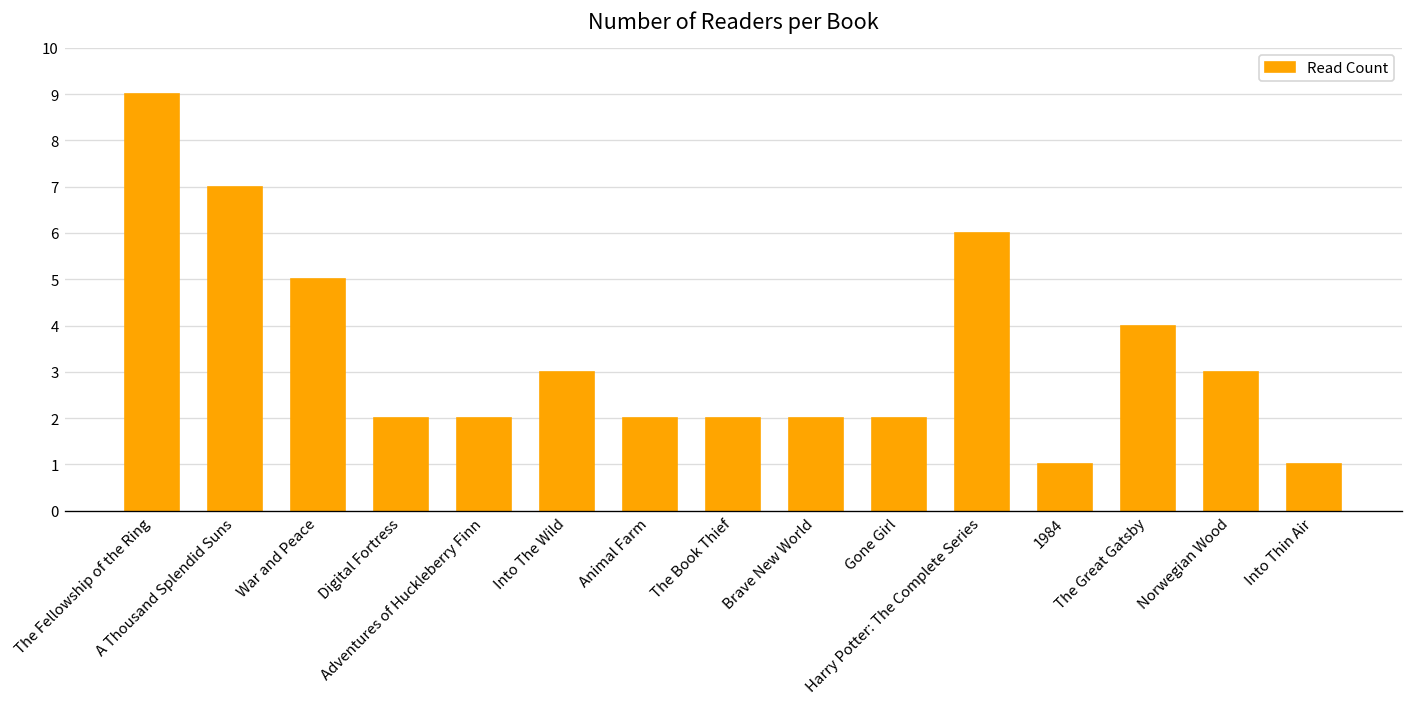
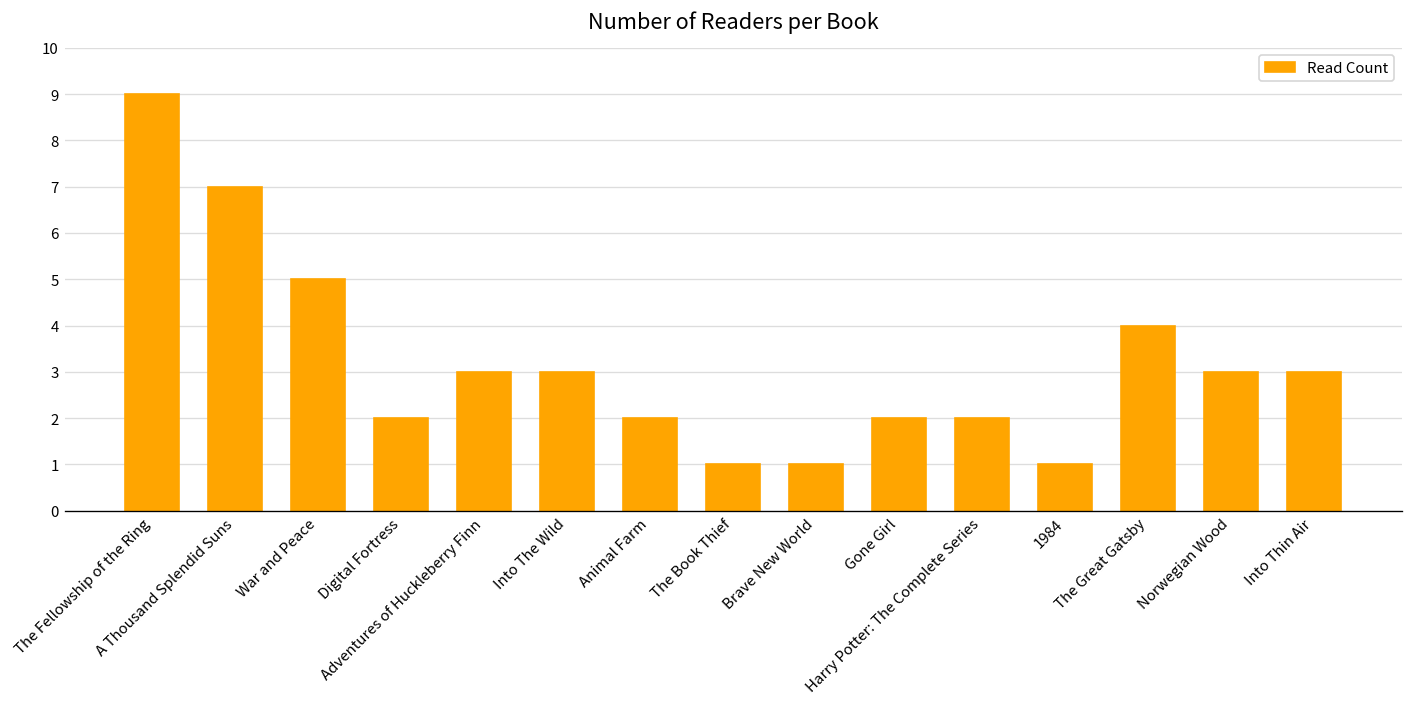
Adventures of Huckleberry Finn: 2 -> 3
The Book Thief: 2 -> 1
Brave New World: 2 -> 1
Harry Potter: The Complete Series: 6 -> 2
Into Thin Air: 1 -> 3
